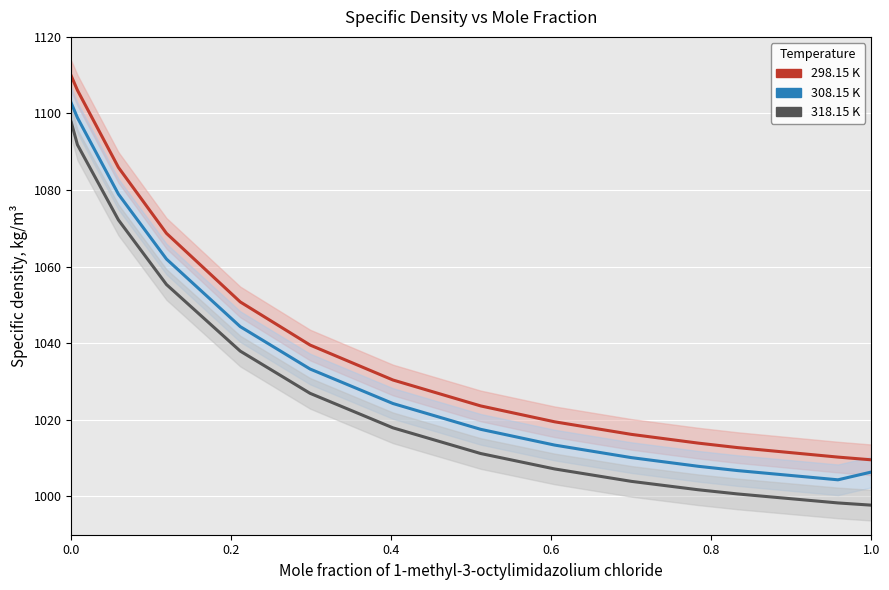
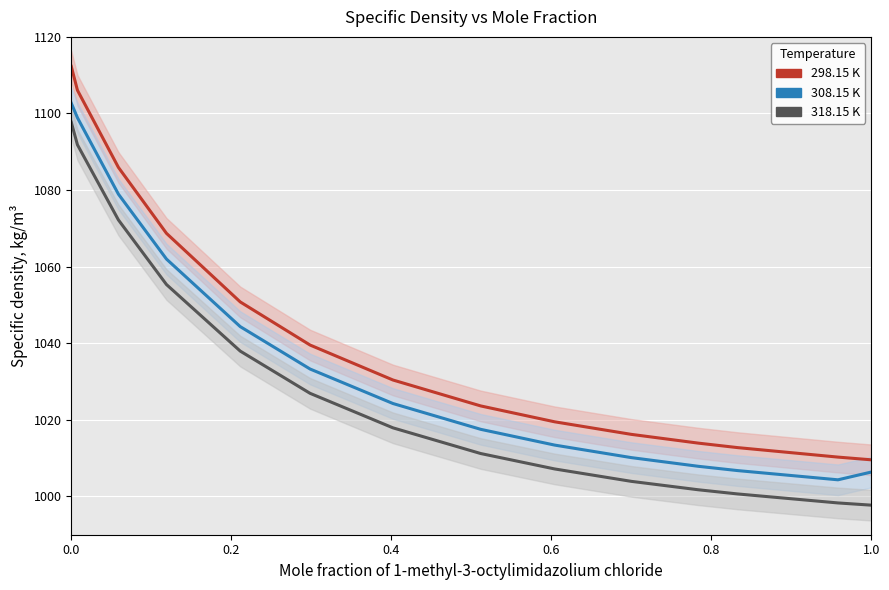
298.15 K, 0.0: 1110 -> 1112
